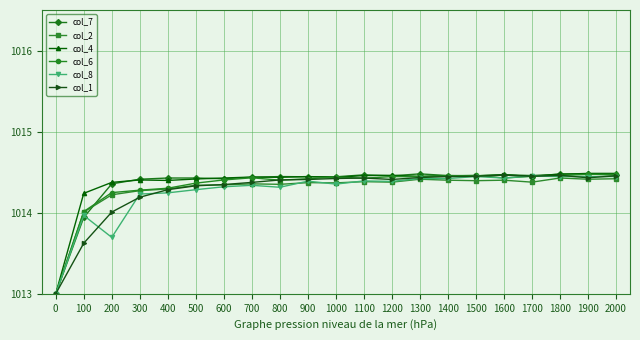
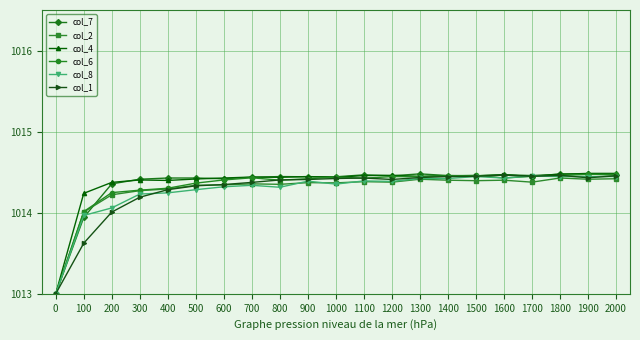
col_8, 200: 1013.7 -> 1014.1
